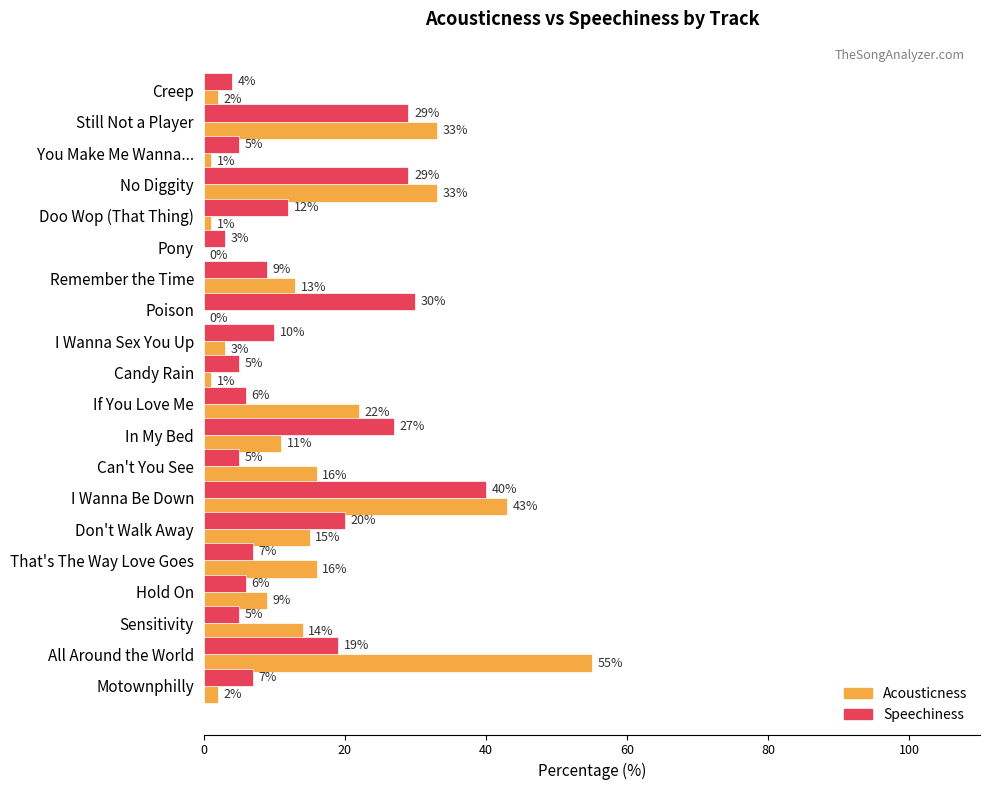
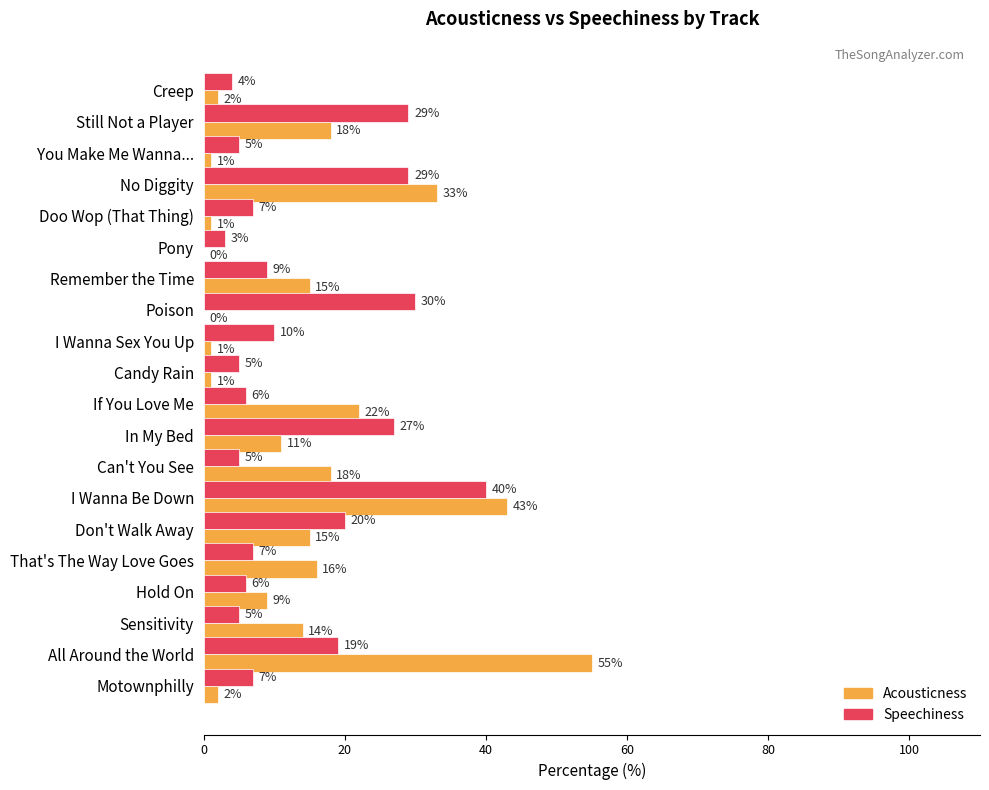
Acousticness, Still Not a Player: 33% -> 18%
Speechiness, Doo Wop (That Thing): 12% -> 7%
Acousticness, Remember the Time: 13% -> 15%
Acousticness, I Wanna Sex You Up: 3% -> 1%
Acousticness, Can't You See: 16% -> 18%
